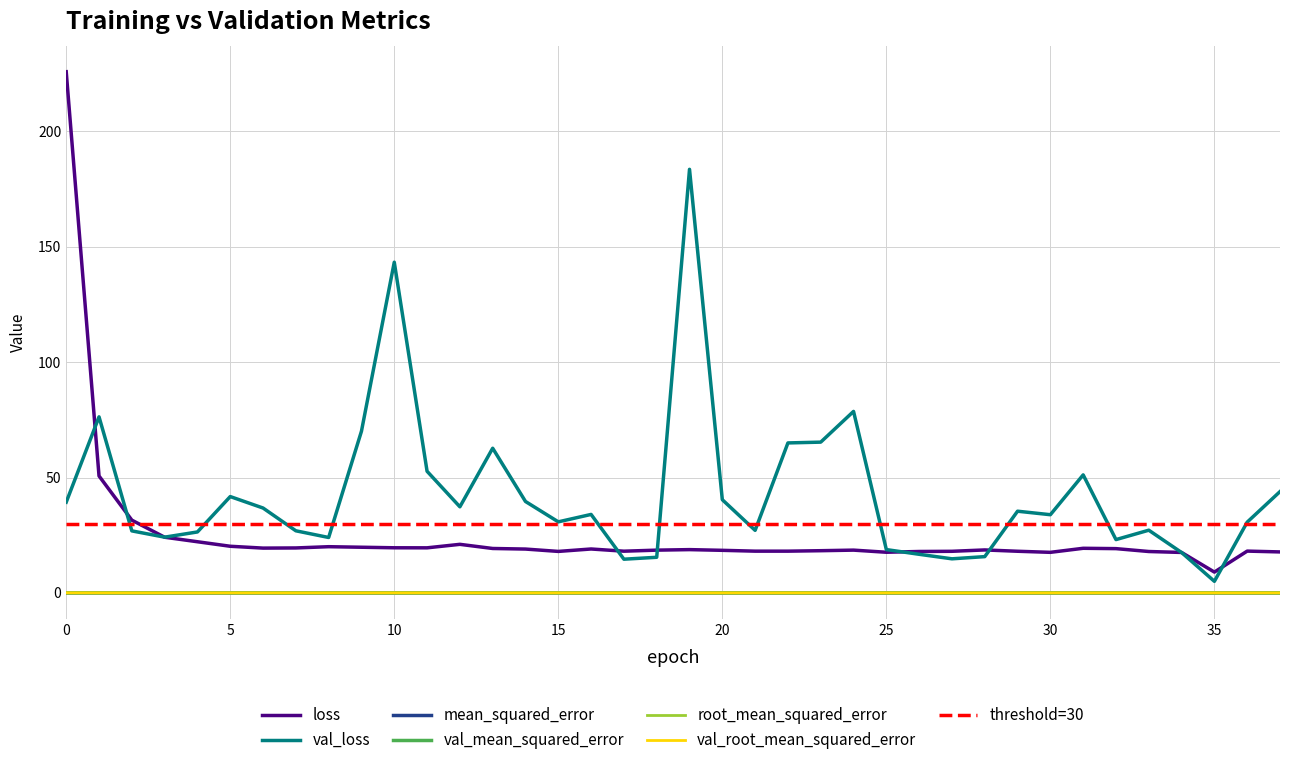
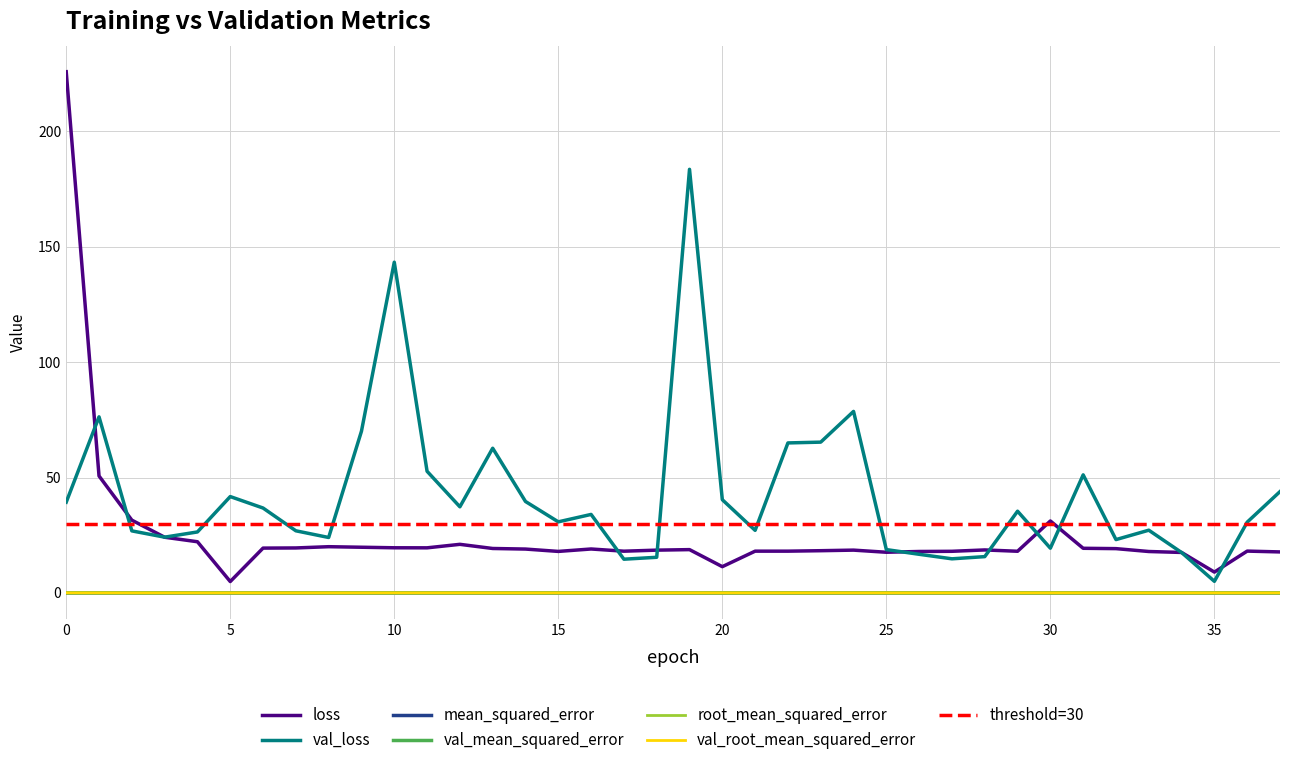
loss, 5: 20 -> 5
loss, 20: 18 -> 11
loss, 30: 18 -> 31
val_loss, 30: 34 -> 19
